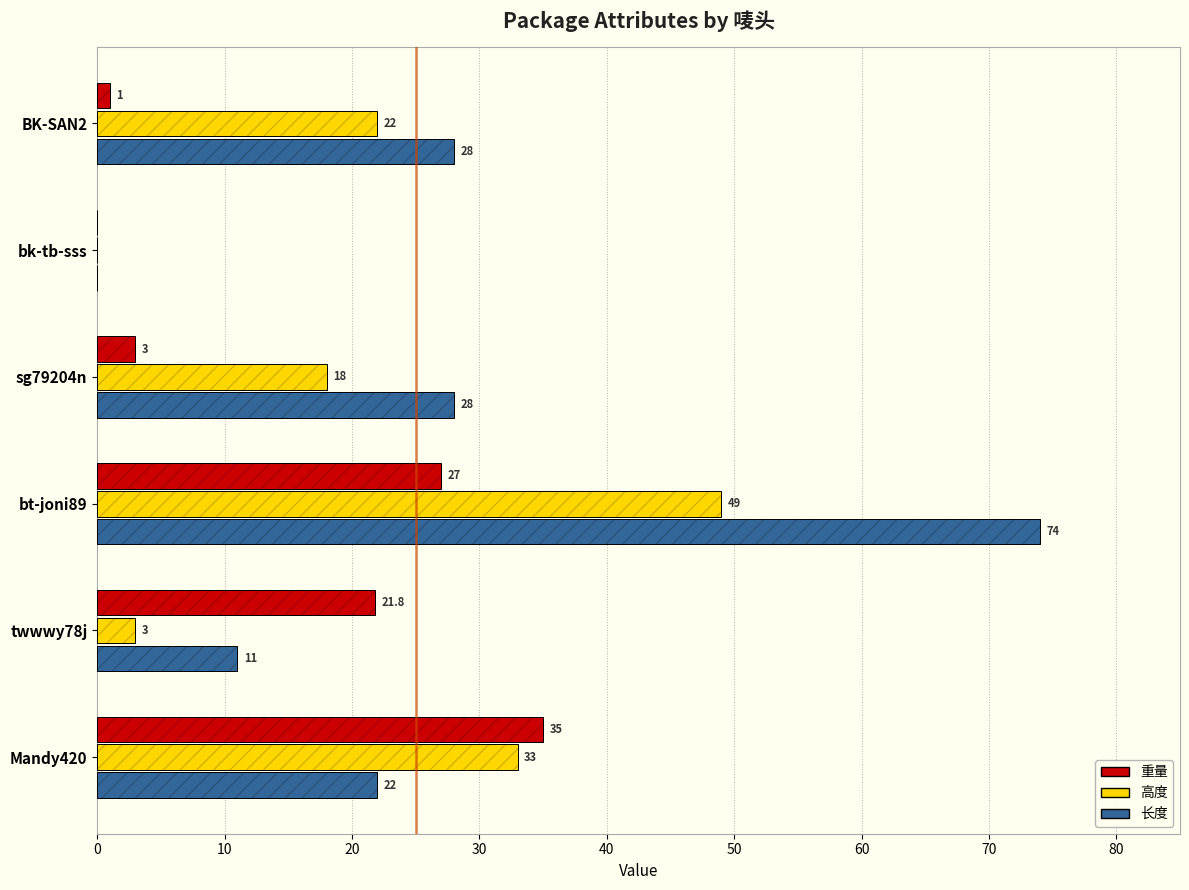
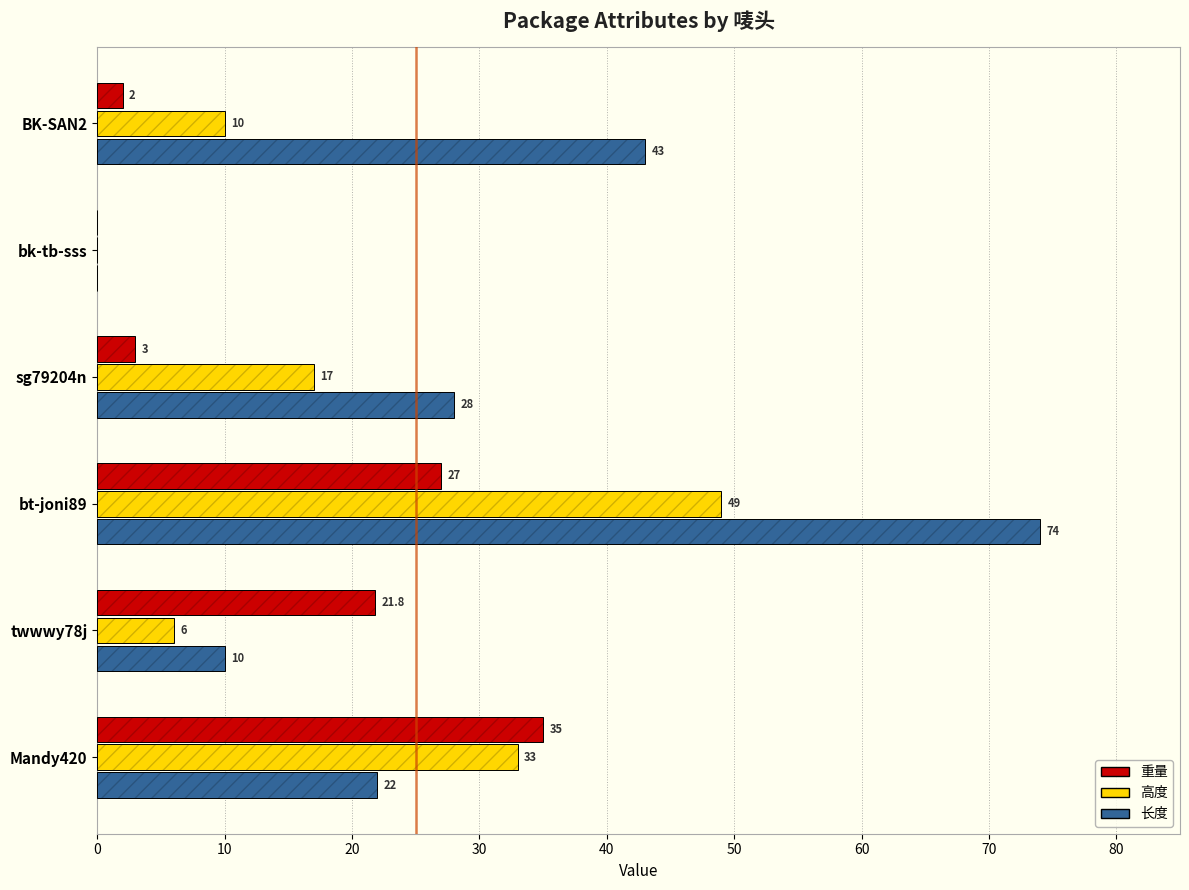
重量, BK-SAN2: 1 -> 2
高度, BK-SAN2: 22 -> 10
长度, BK-SAN2: 28 -> 43
高度, sg79204n: 18 -> 17
高度, twwwy78j: 3 -> 6
长度, twwwy78j: 11 -> 10
